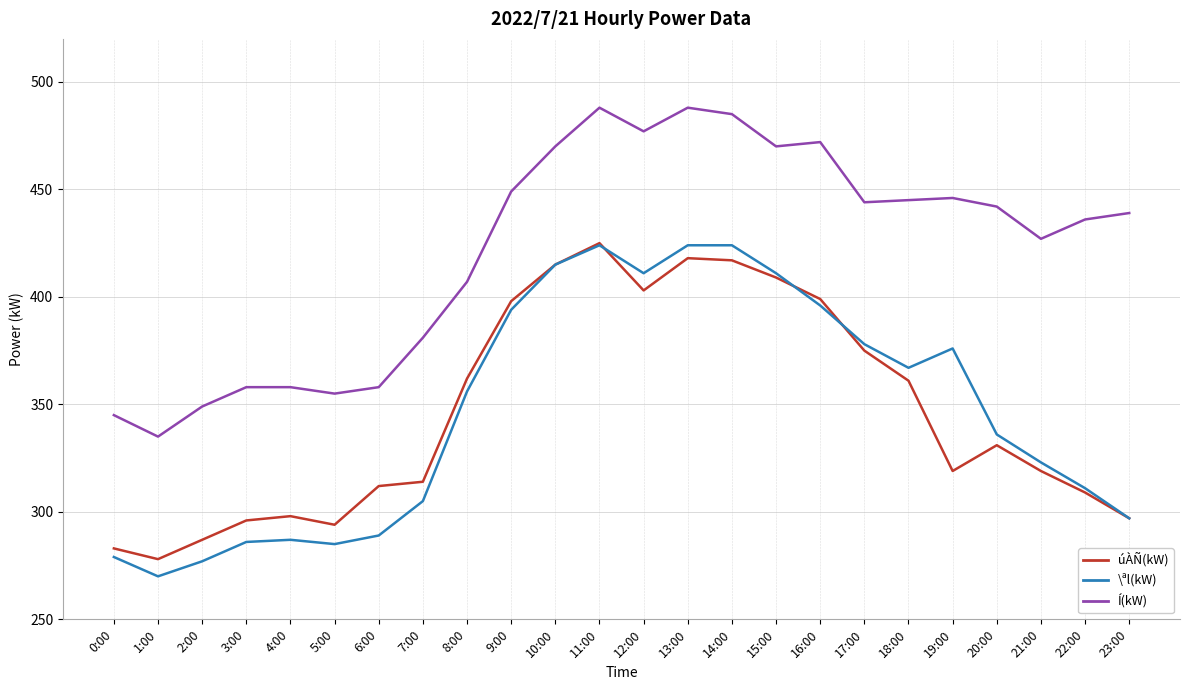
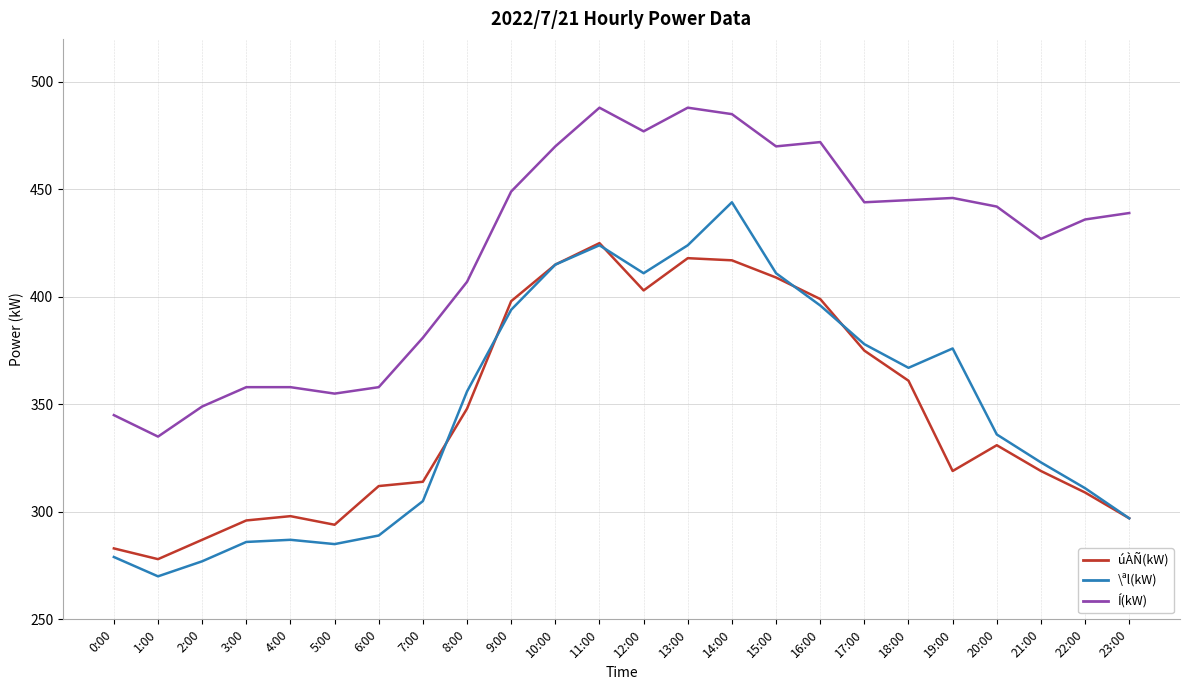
úÀÑ(kW), 8:00: 362 -> 348
\ªl(kW), 14:00: 424 -> 444
